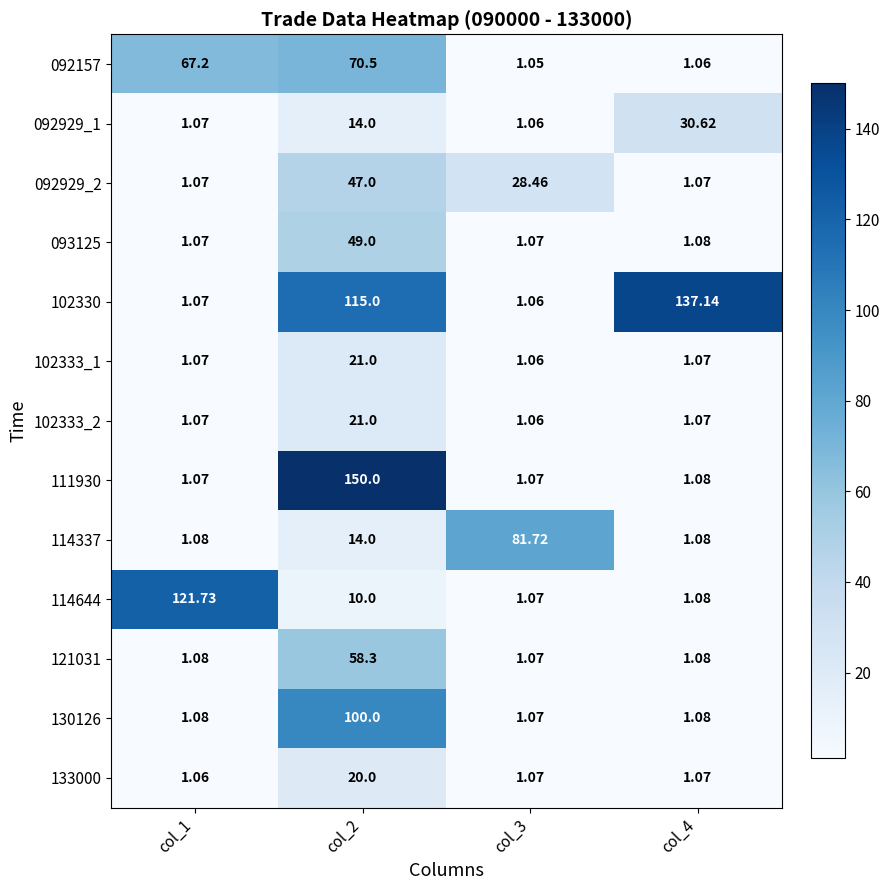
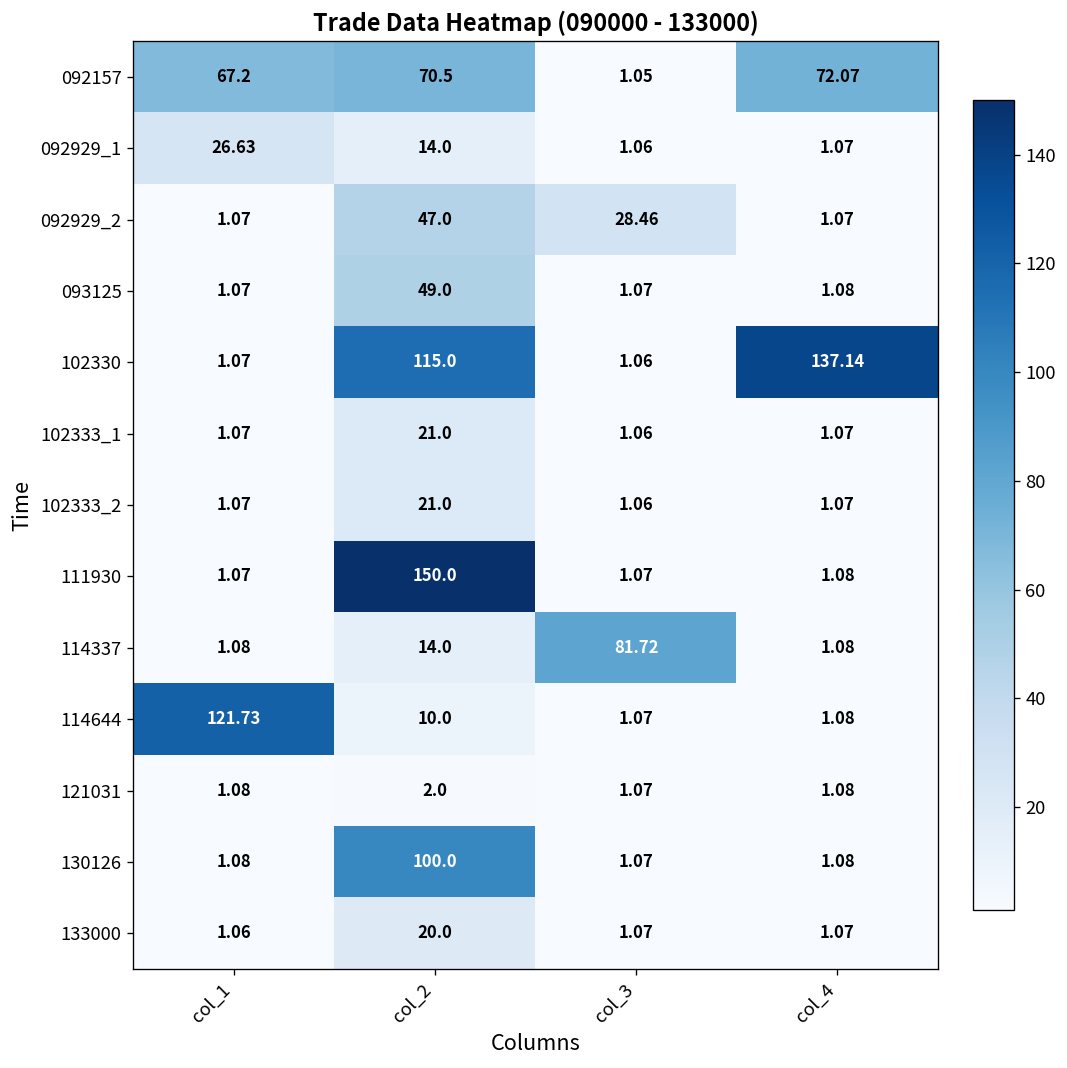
092157, col_4: 1.06 -> 72.07
092929_1, col_1: 1.07 -> 26.63
092929_1, col_4: 30.62 -> 1.07
121031, col_2: 58.3 -> 2.0
